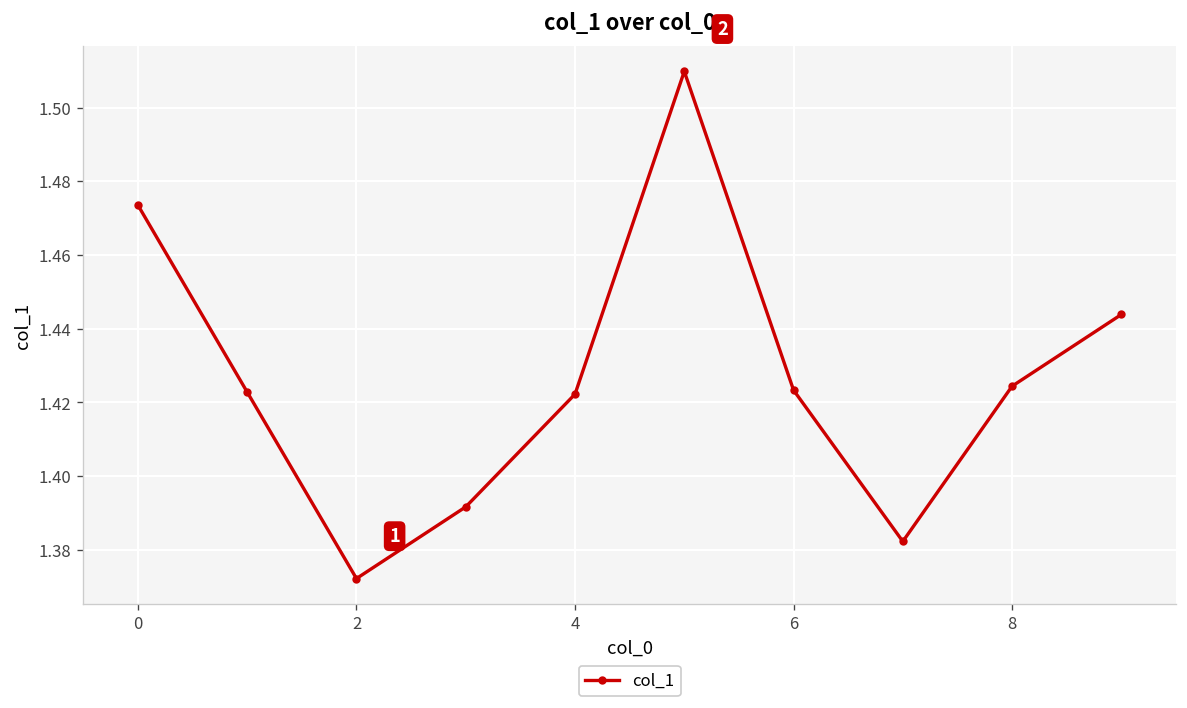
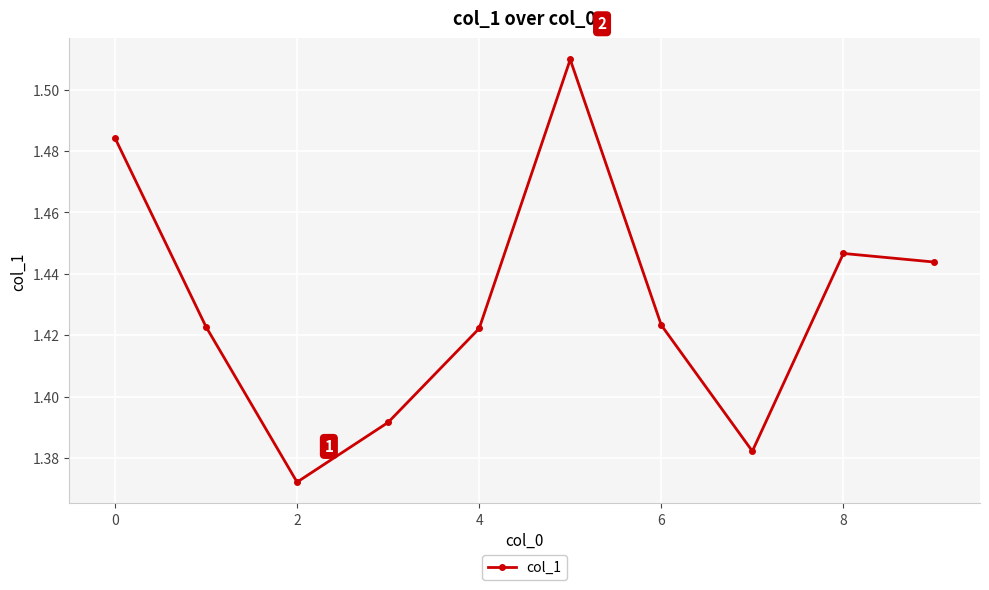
0: 1.474 -> 1.484
8: 1.424 -> 1.447
